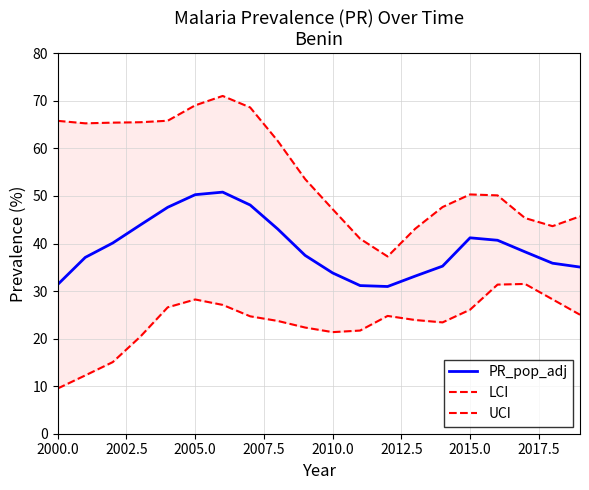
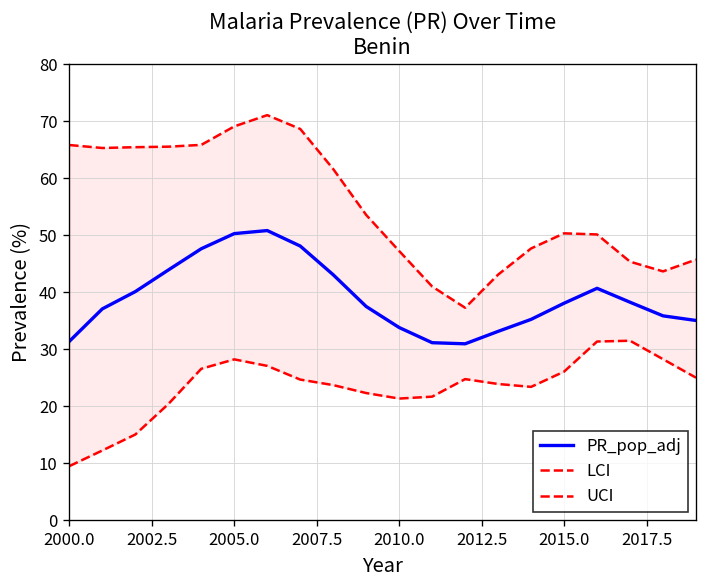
PR_pop_adj, 2015.0: 41 -> 38
